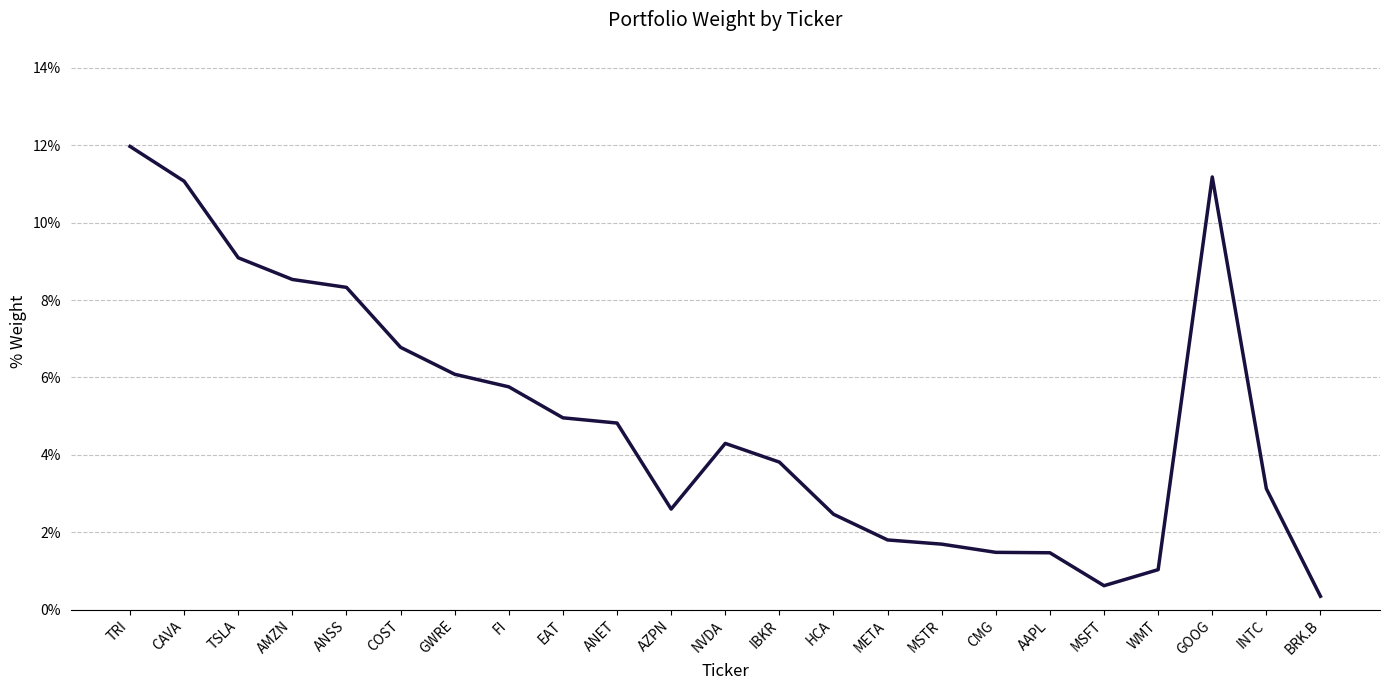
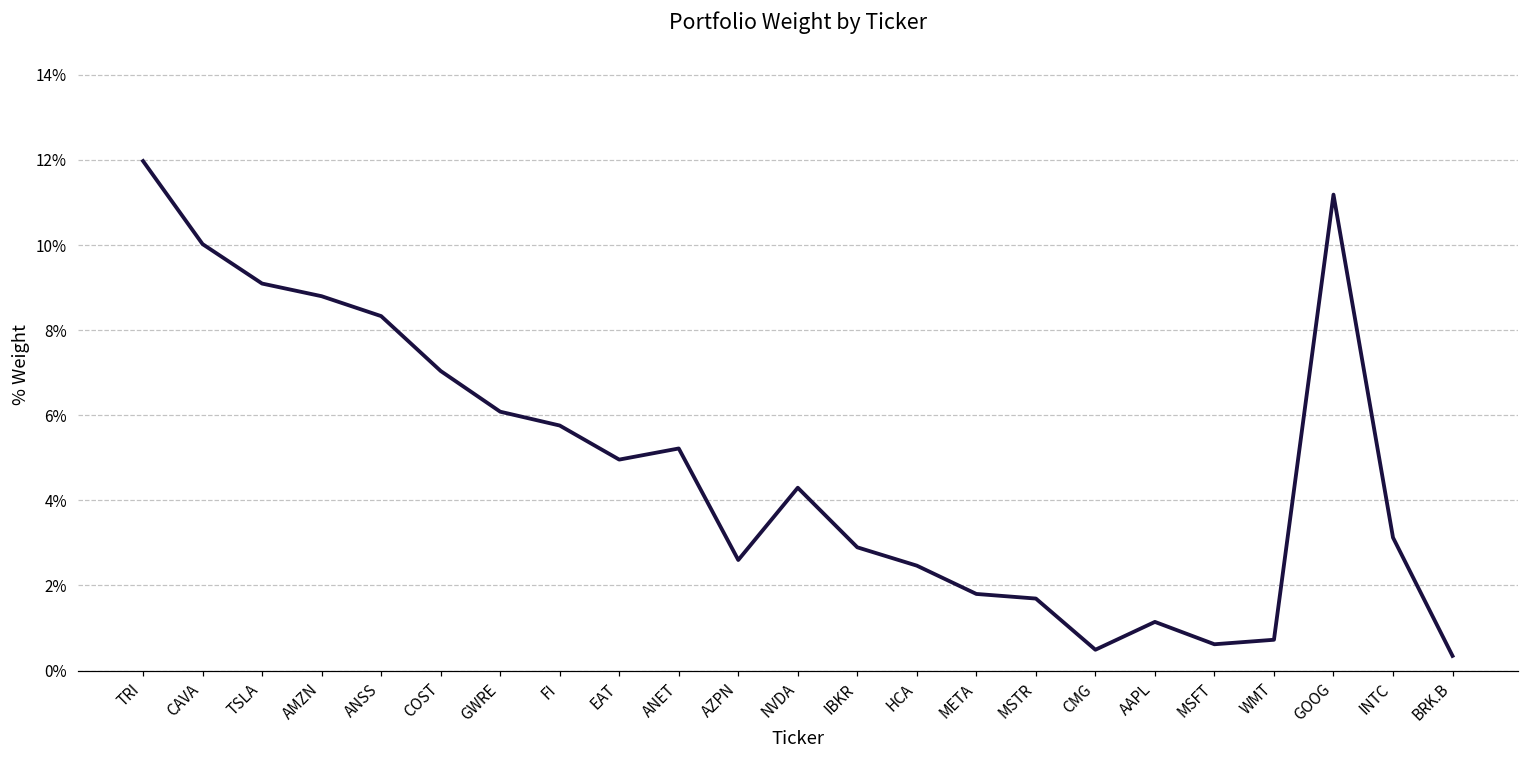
CAVA: 11.1% -> 10.0%
AMZN: 8.5% -> 8.8%
COST: 6.8% -> 7.0%
ANET: 4.8% -> 5.2%
IBKR: 3.8% -> 2.9%
CMG: 1.5% -> 0.5%
AAPL: 1.5% -> 1.1%
WMT: 1.0% -> 0.7%
